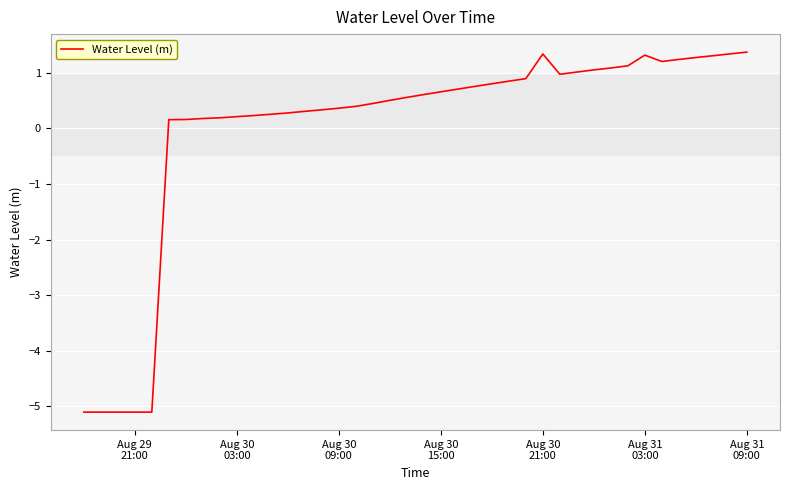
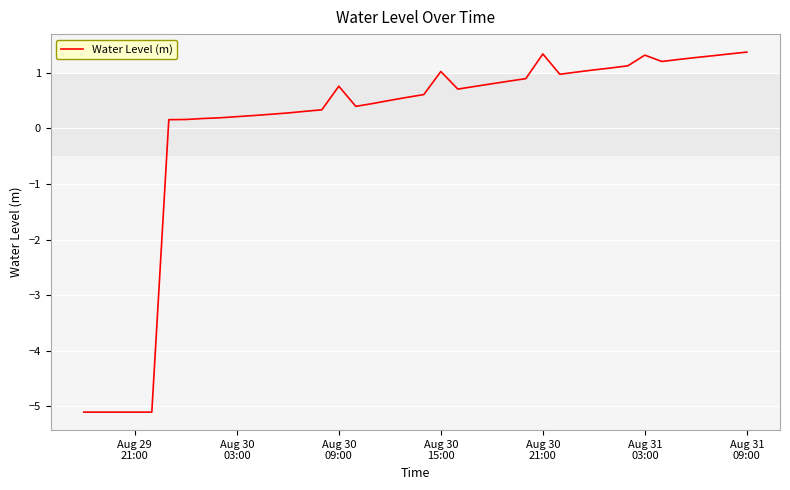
Aug 30 09:00: 0.4 -> 0.8
Aug 30 15:00: 0.7 -> 1.0
